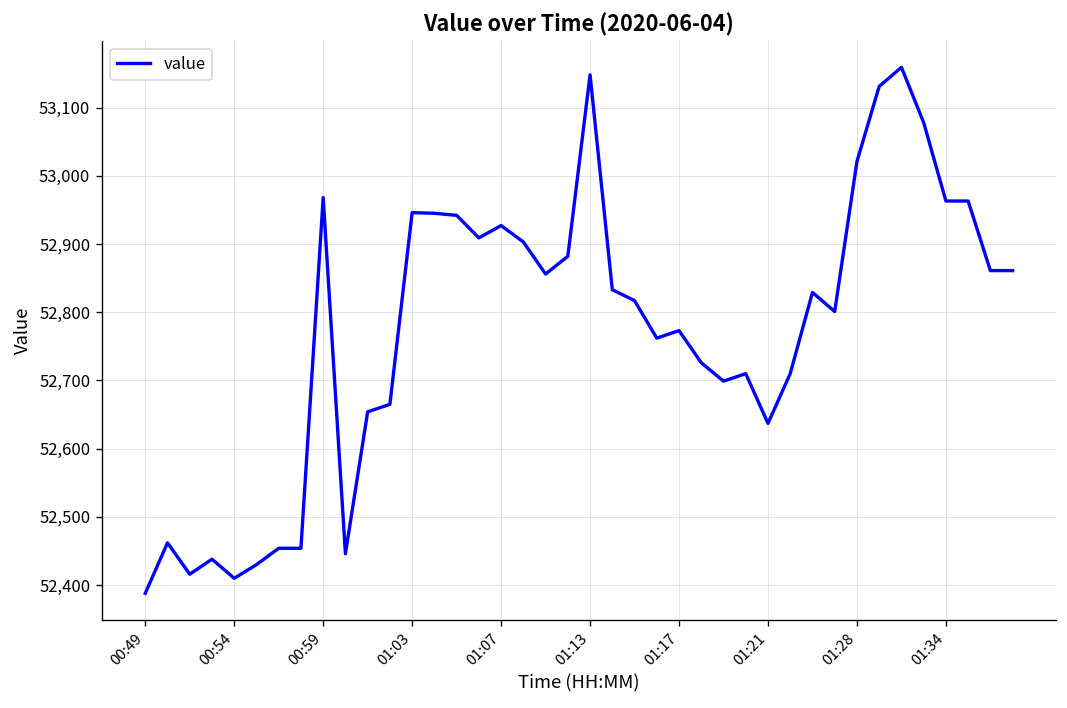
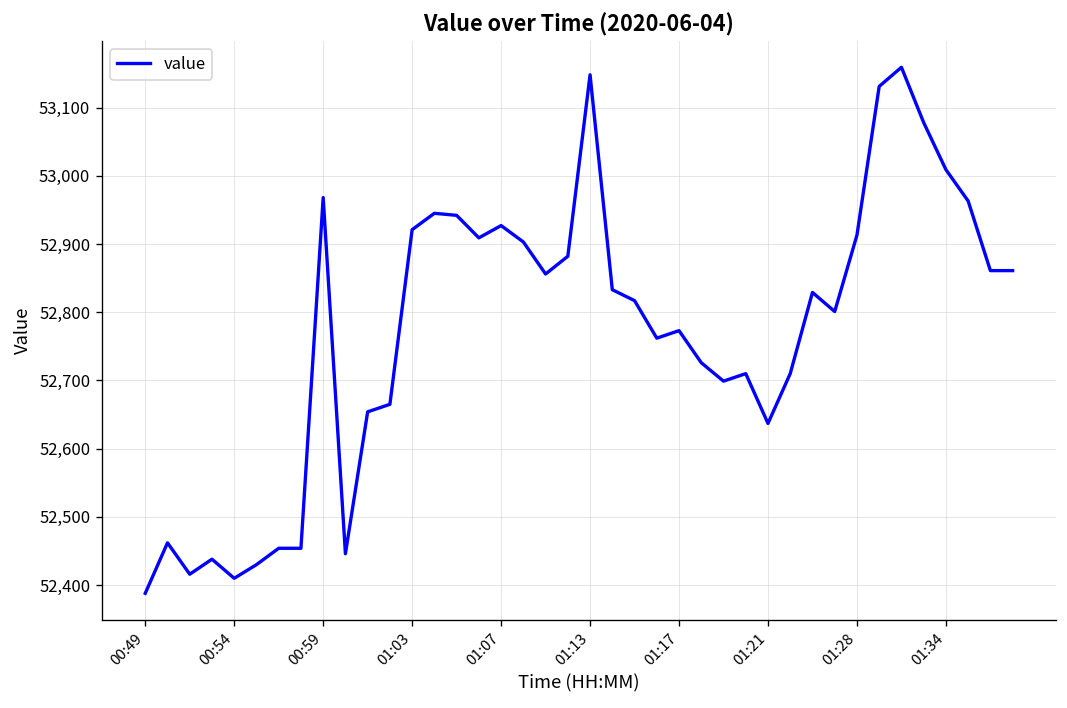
01:03: 52,950 -> 52,920
01:28: 53,020 -> 52,910
01:34: 52,960 -> 53,010
